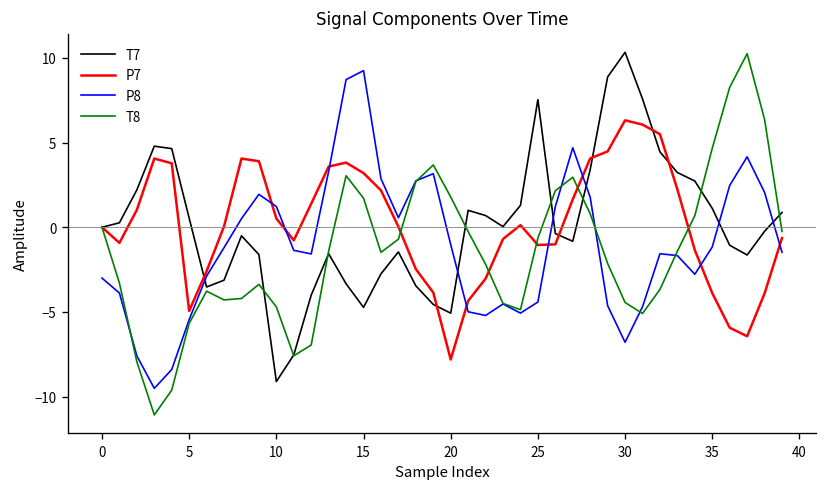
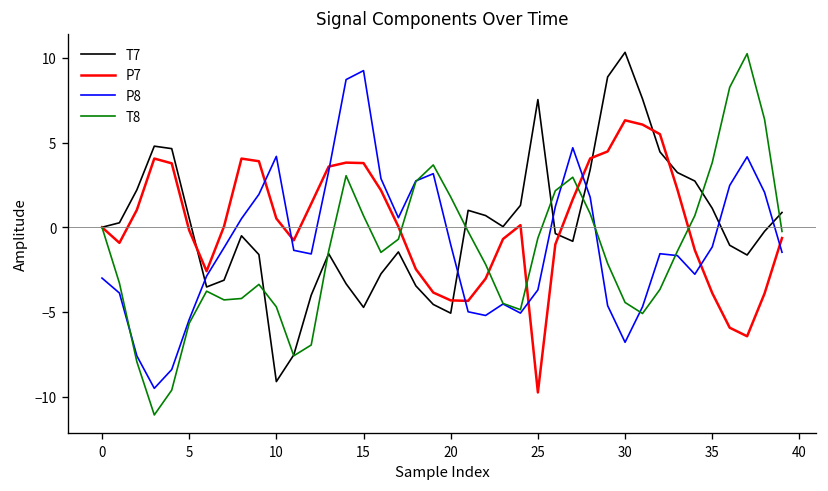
P7, 5: -4.9 -> -0.2
P8, 10: 1.2 -> 4.2
P7, 15: 3.2 -> 3.8
T8, 15: 1.7 -> 0.7
P7, 20: -7.8 -> -4.3
P7, 25: -1.0 -> -9.8
P8, 25: -4.4 -> -3.7
T8, 35: 4.7 -> 3.8
